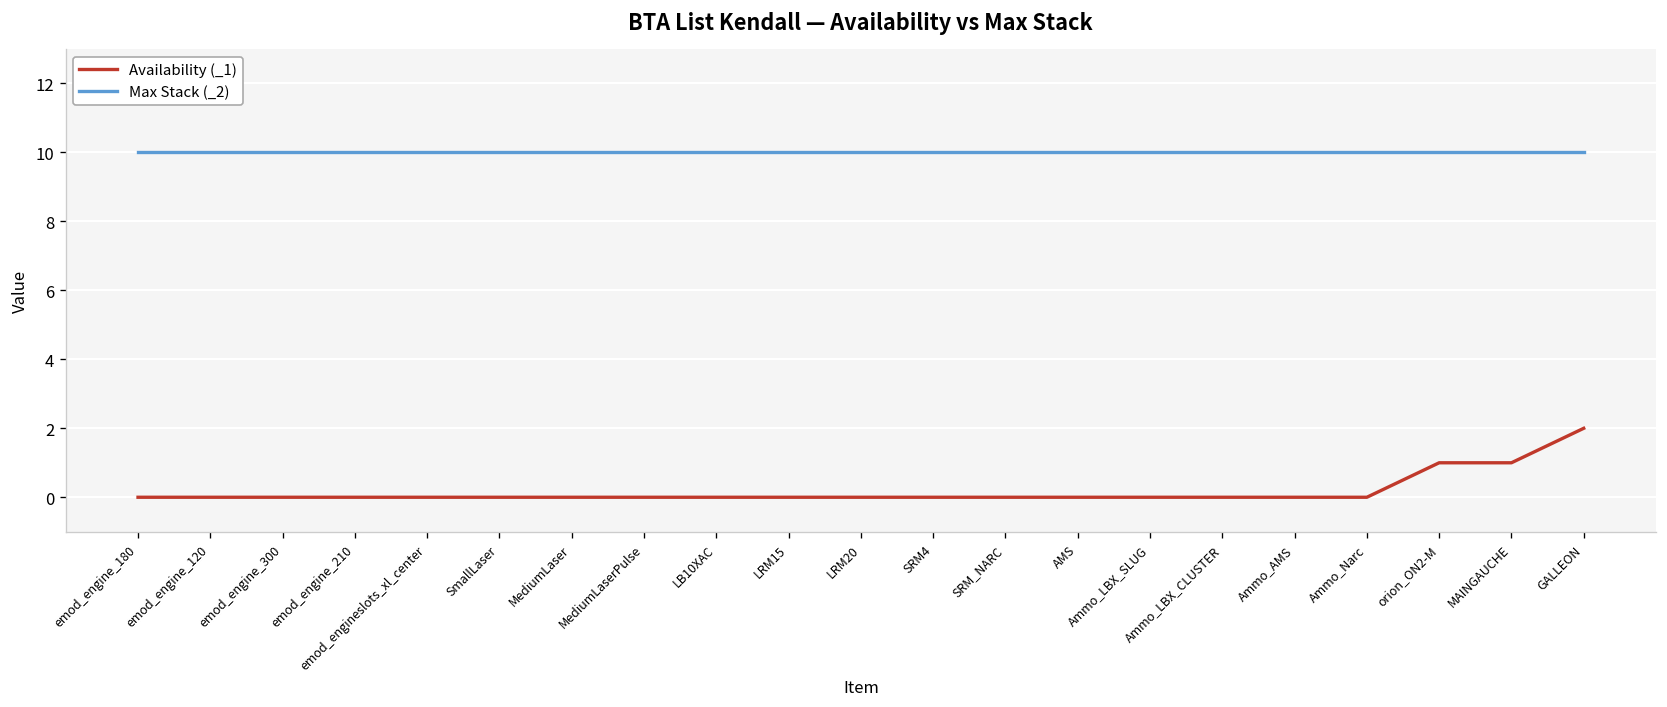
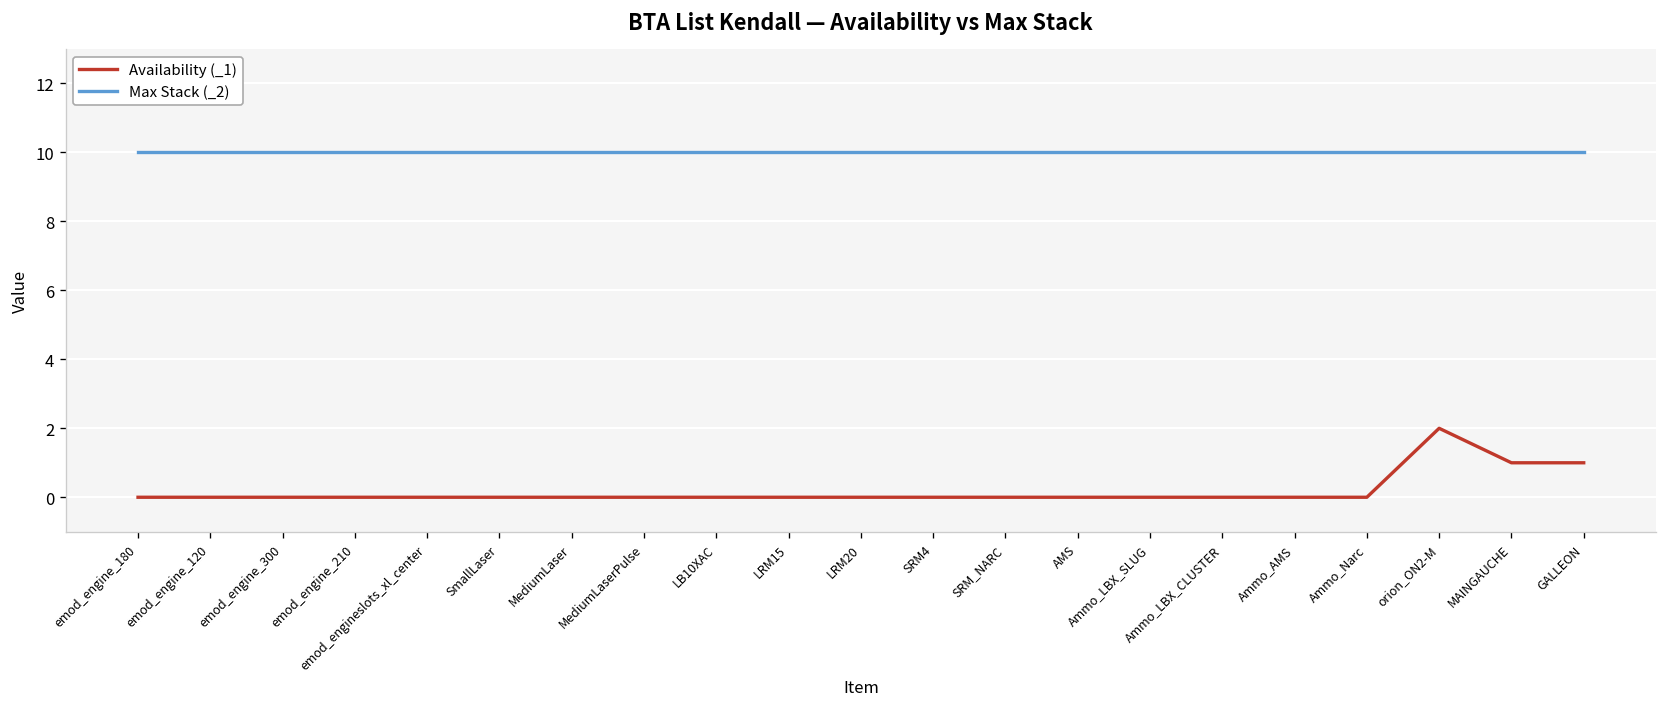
Availability (_1), orion_ON2-M: 1 -> 2
Availability (_1), GALLEON: 2 -> 1
